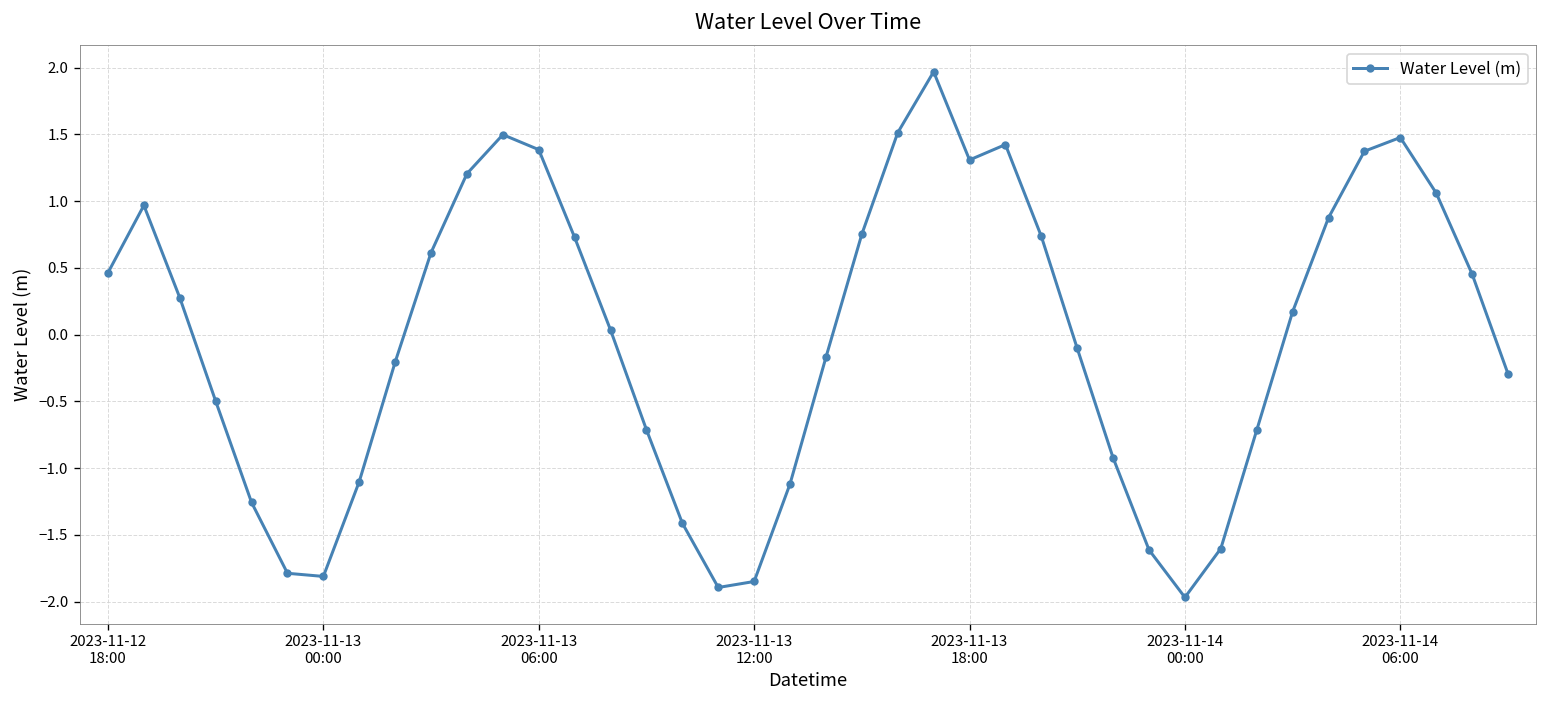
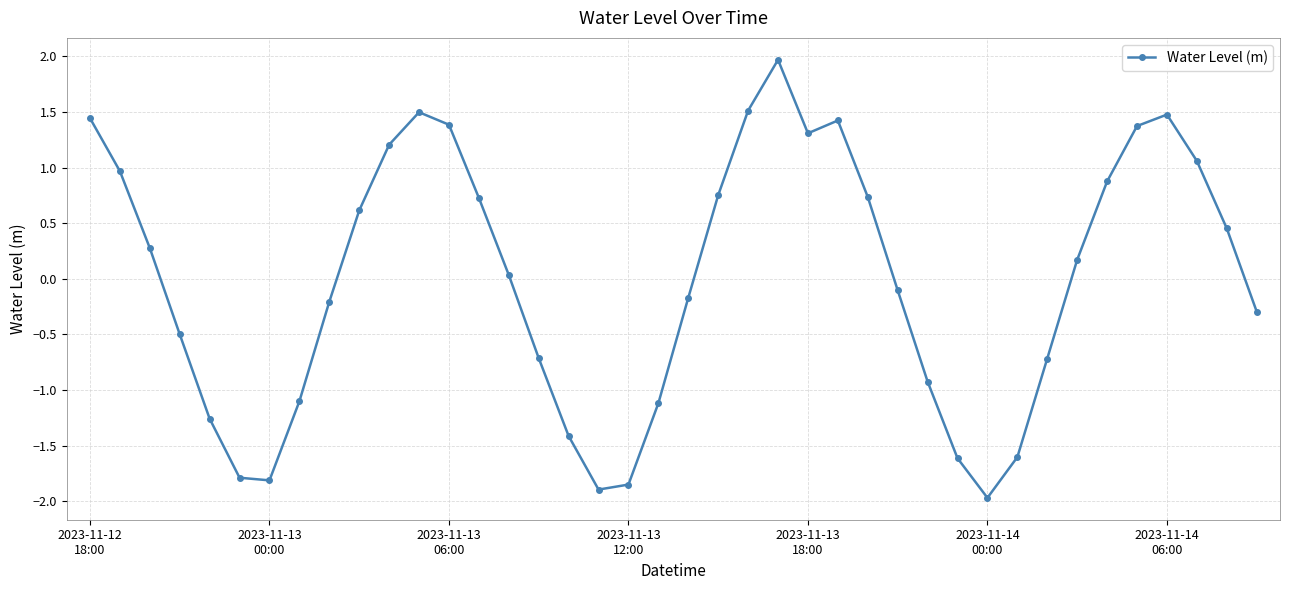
2023-11-12 18:00: 0.46 -> 1.44
